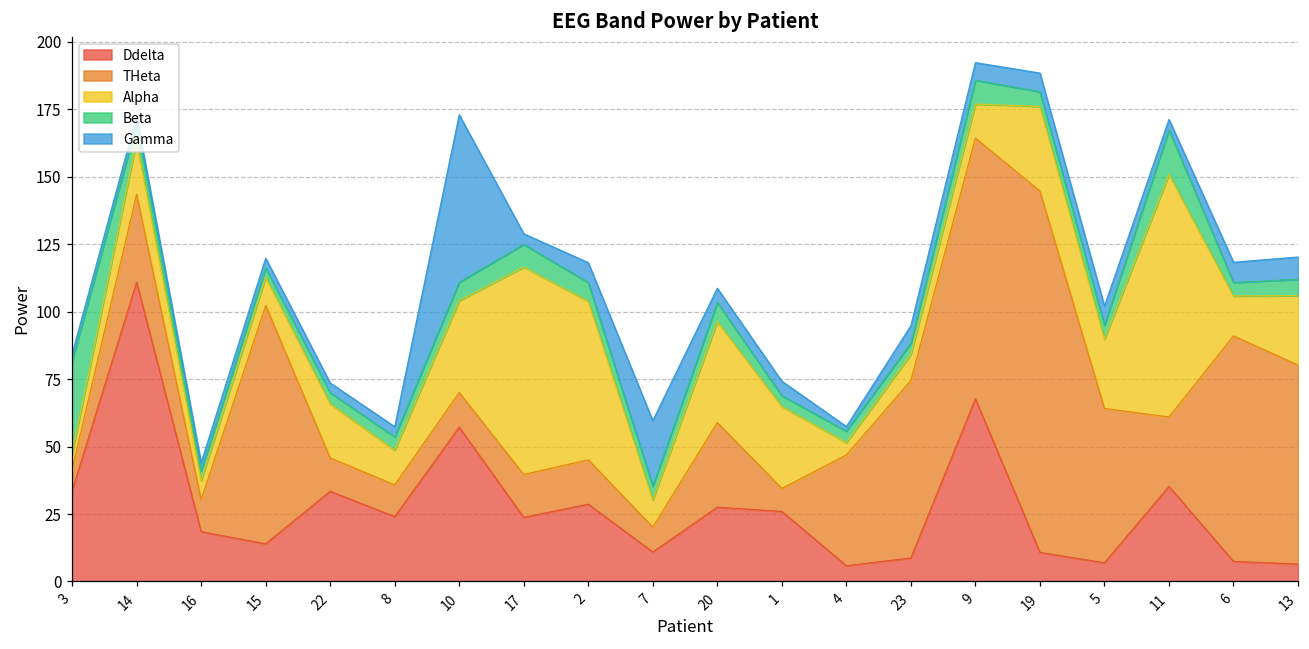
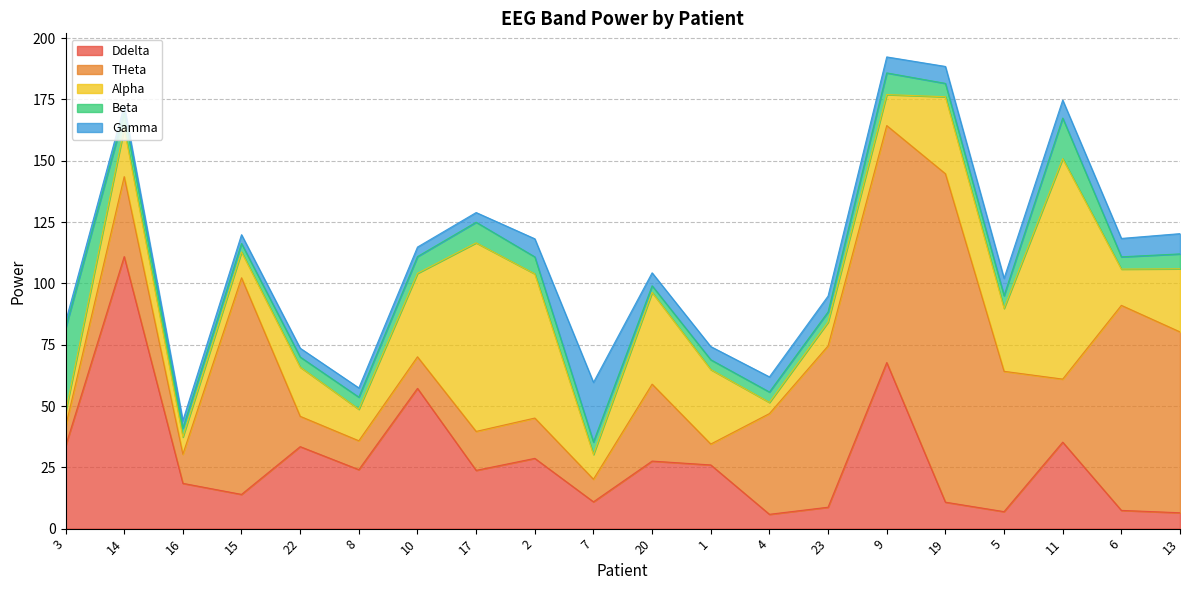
Gamma, 10: 62 -> 4
Beta, 20: 7 -> 3
Gamma, 4: 2 -> 6
Gamma, 11: 4 -> 7
